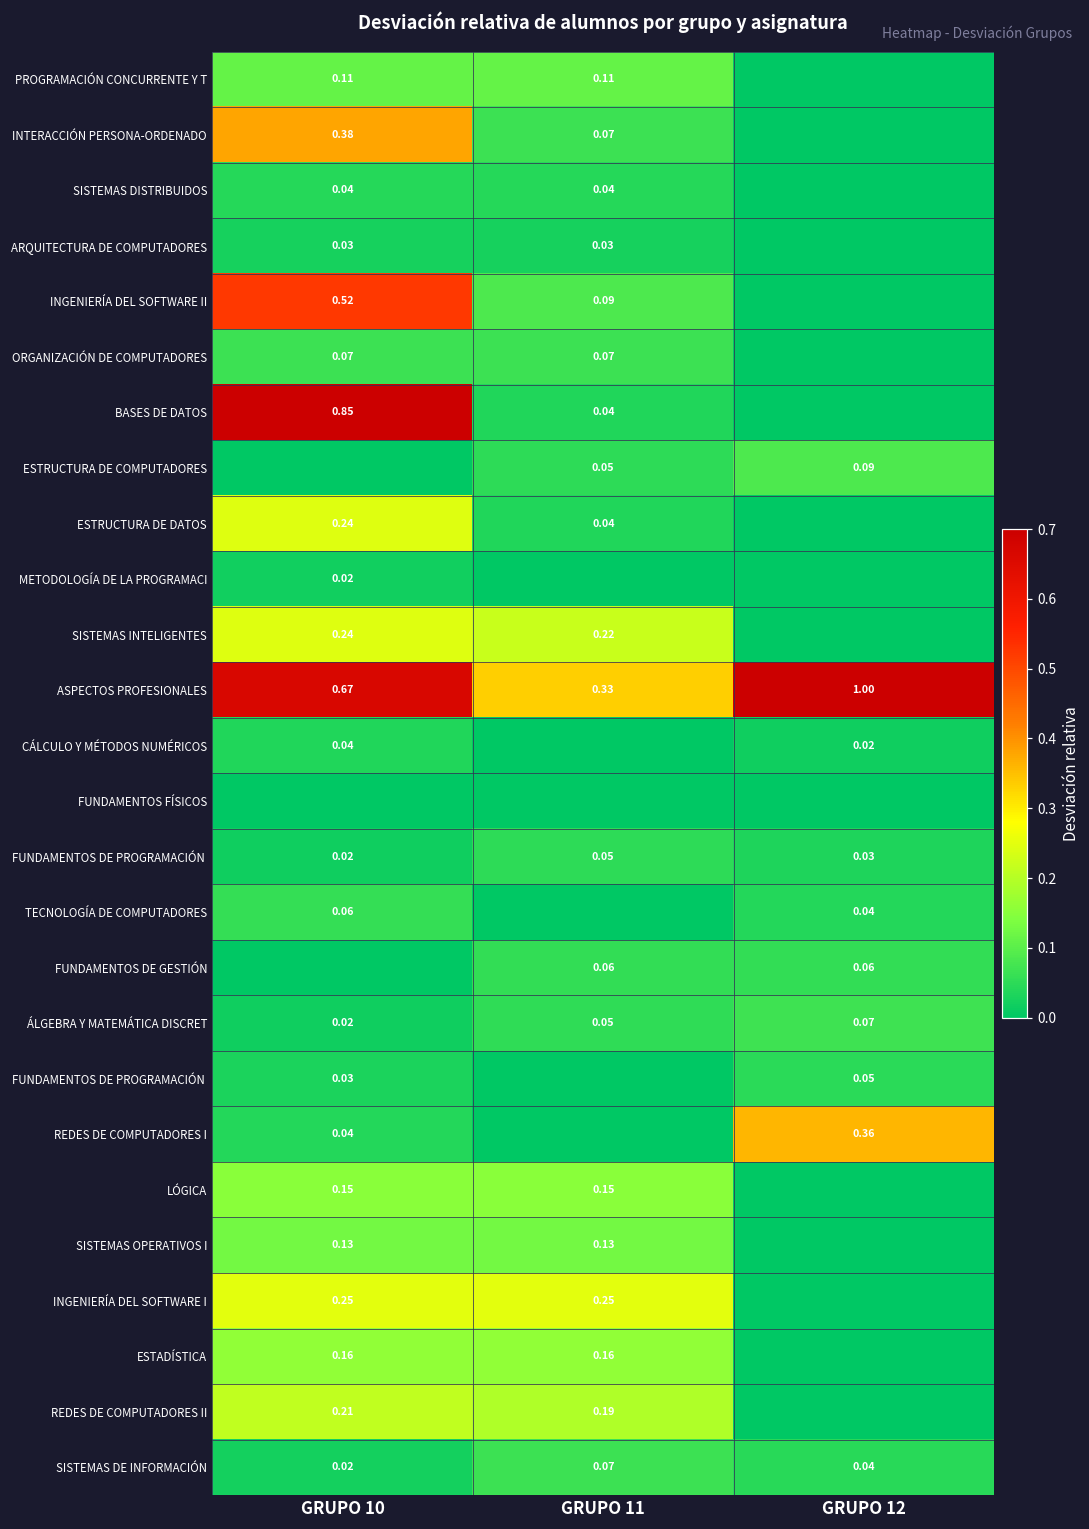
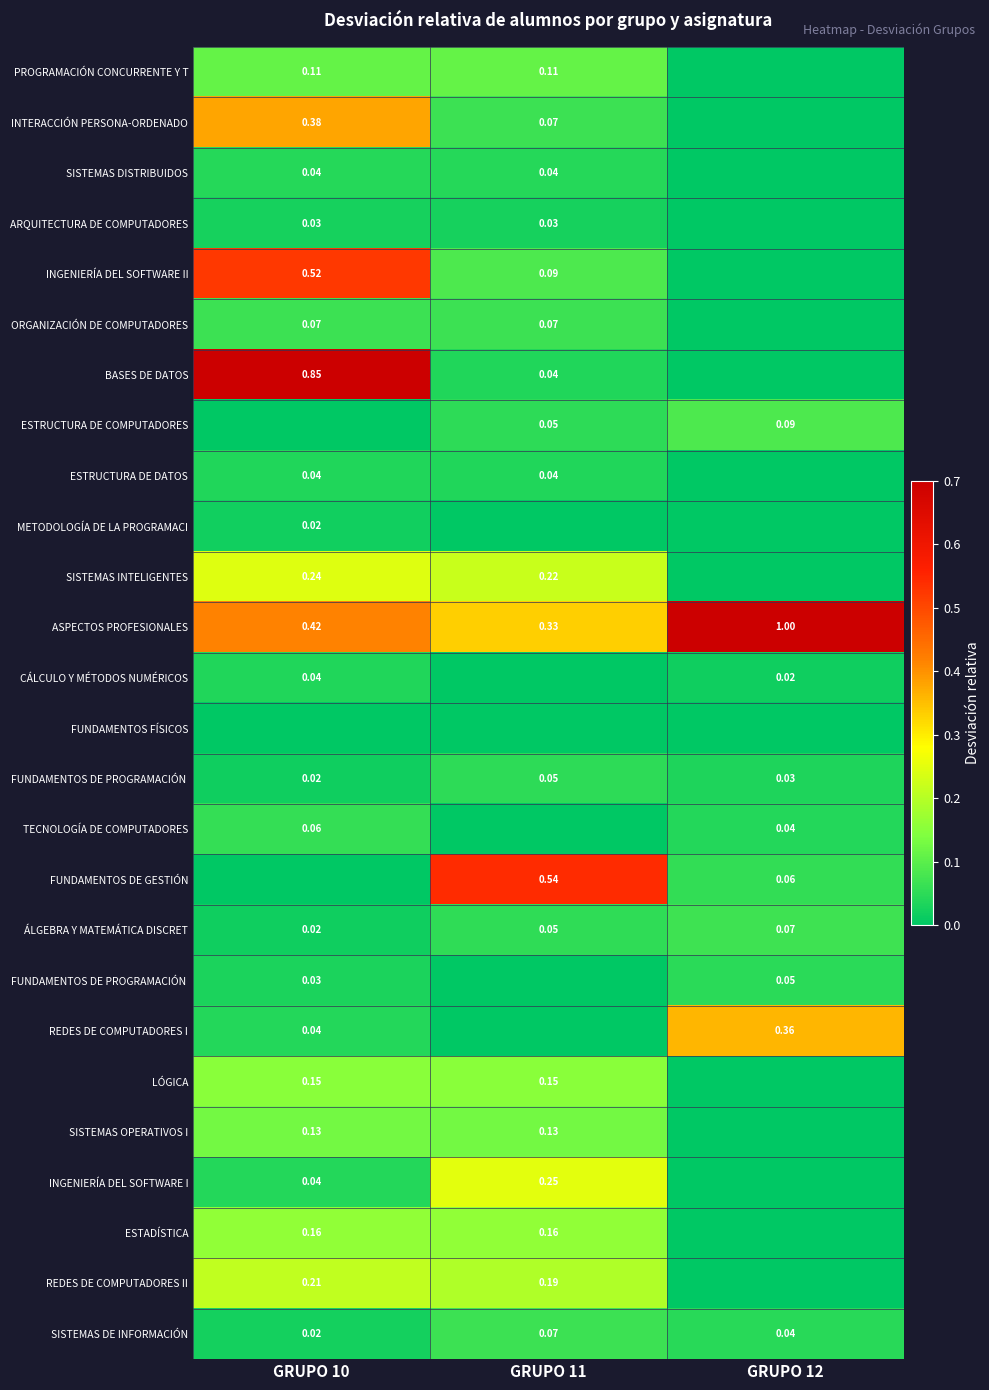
ESTRUCTURA DE DATOS, GRUPO 10: 0.24 -> 0.04
ASPECTOS PROFESIONALES, GRUPO 10: 0.67 -> 0.42
FUNDAMENTOS DE GESTIÓN, GRUPO 11: 0.06 -> 0.54
INGENIERÍA DEL SOFTWARE I, GRUPO 10: 0.25 -> 0.04
